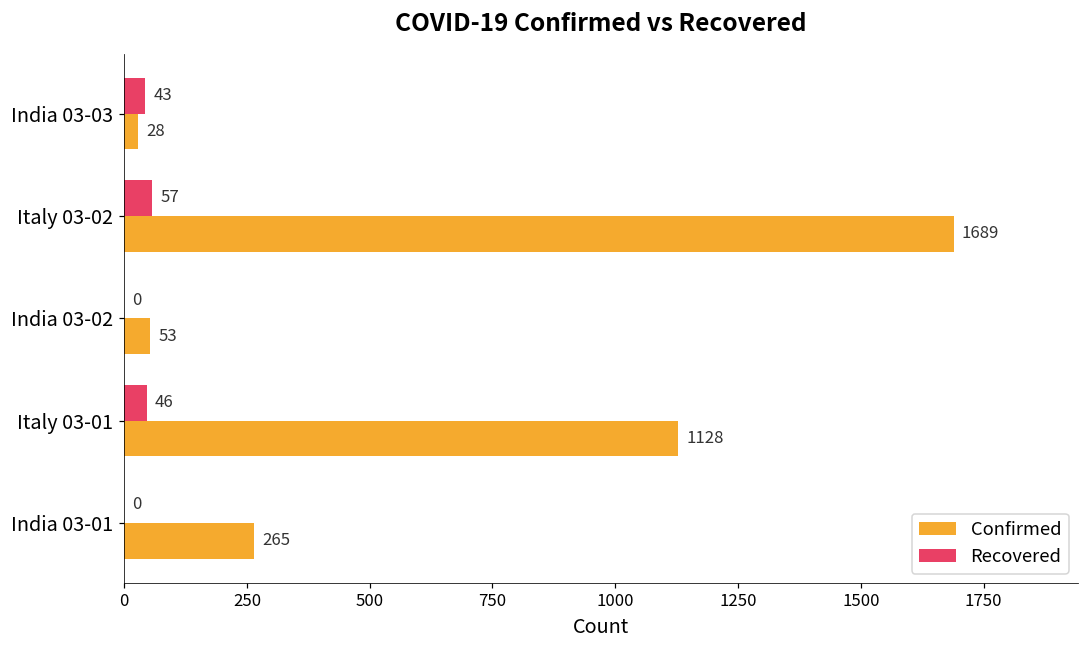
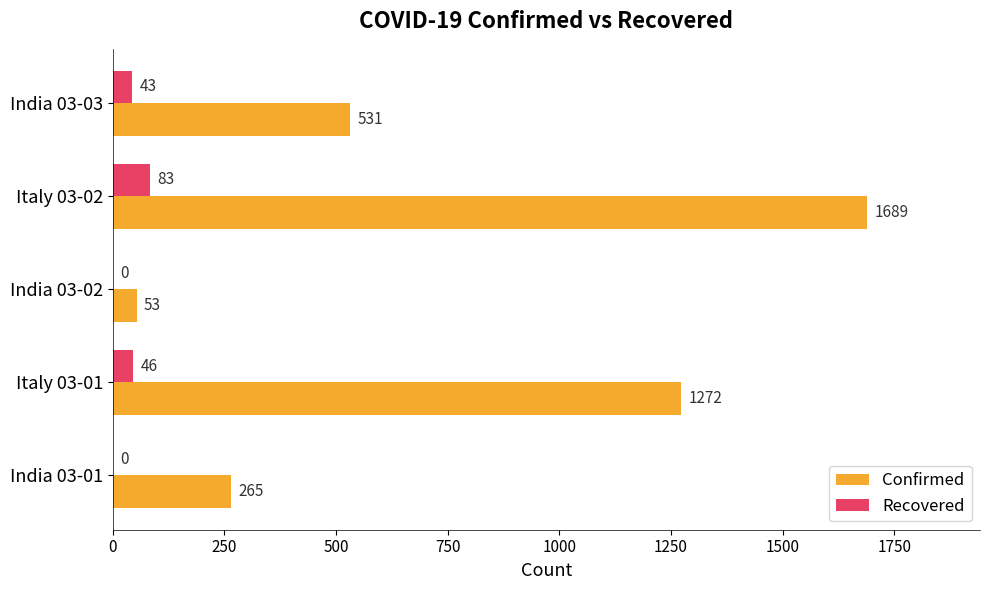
Confirmed, India 03-03: 28 -> 531
Recovered, Italy 03-02: 57 -> 83
Confirmed, Italy 03-01: 1128 -> 1272
